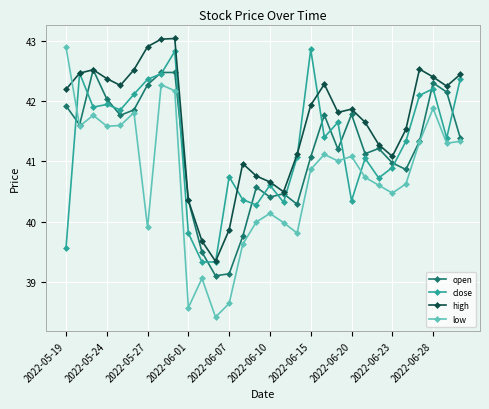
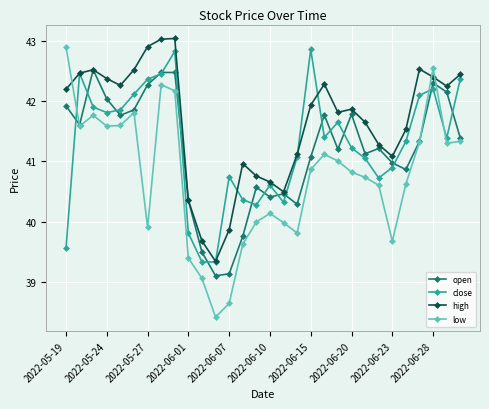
close, 2022-05-24: 41.9 -> 41.8
low, 2022-06-01: 38.6 -> 39.4
close, 2022-06-20: 40.3 -> 41.2
low, 2022-06-20: 41.1 -> 40.8
low, 2022-06-23: 40.5 -> 39.7
low, 2022-06-28: 41.9 -> 42.5
